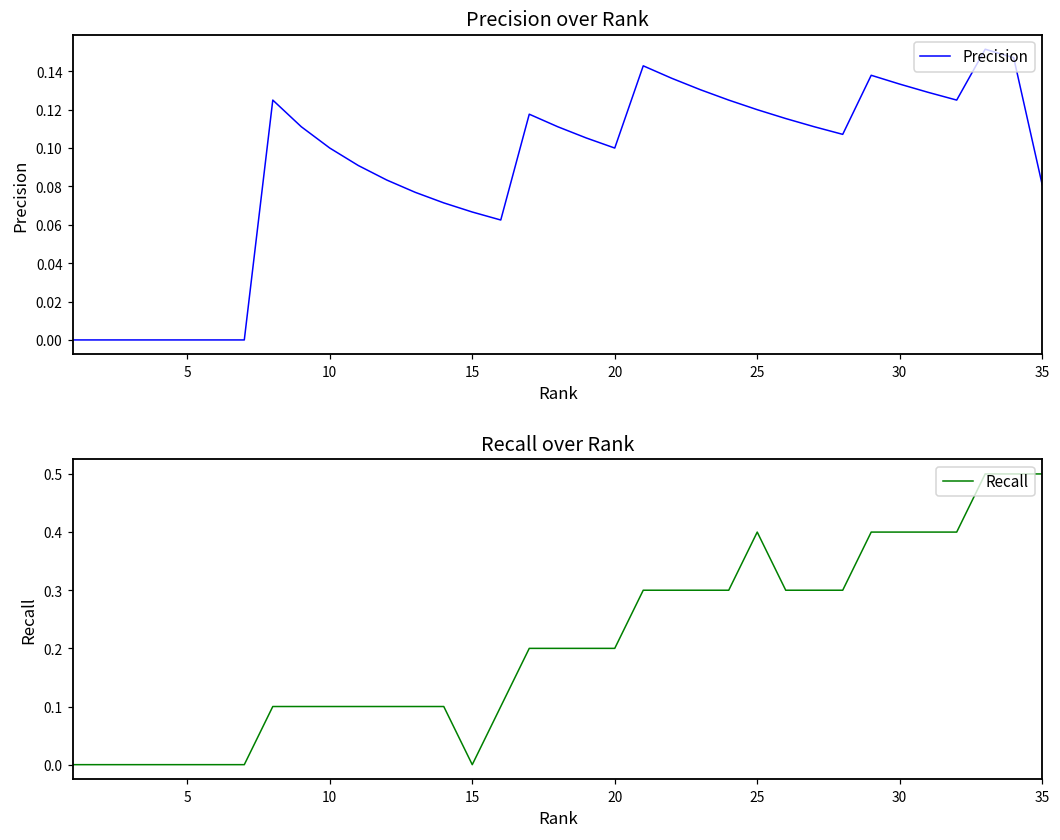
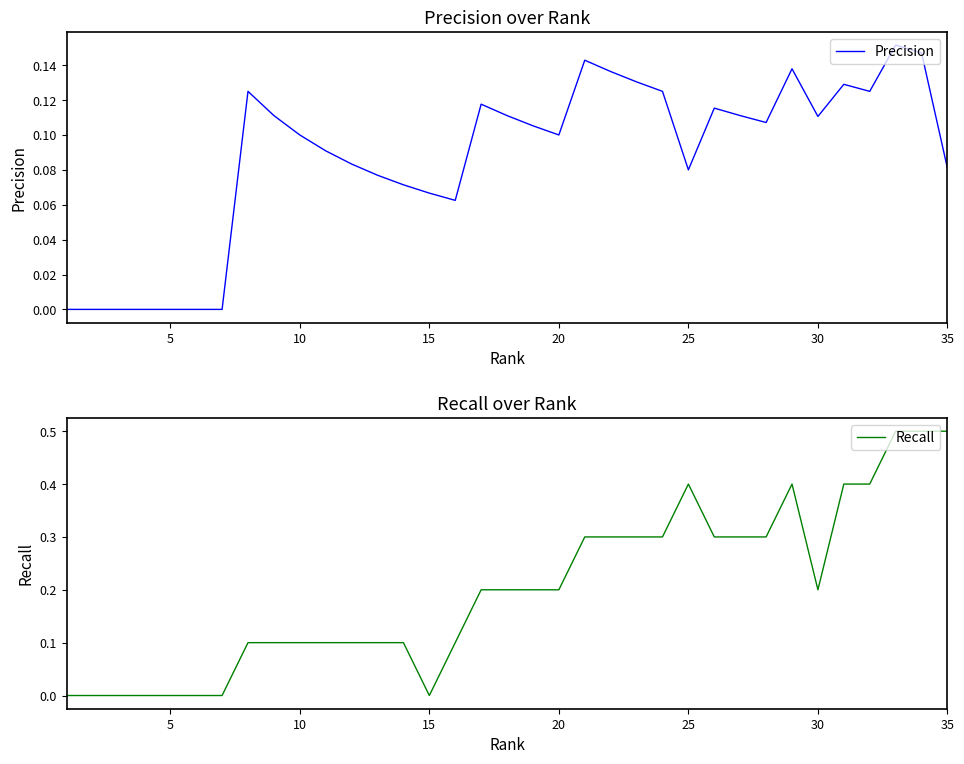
Precision over Rank, 25: 0.12 -> 0.08
Precision over Rank, 30: 0.133 -> 0.111
Recall over Rank, 30: 0.4 -> 0.2
